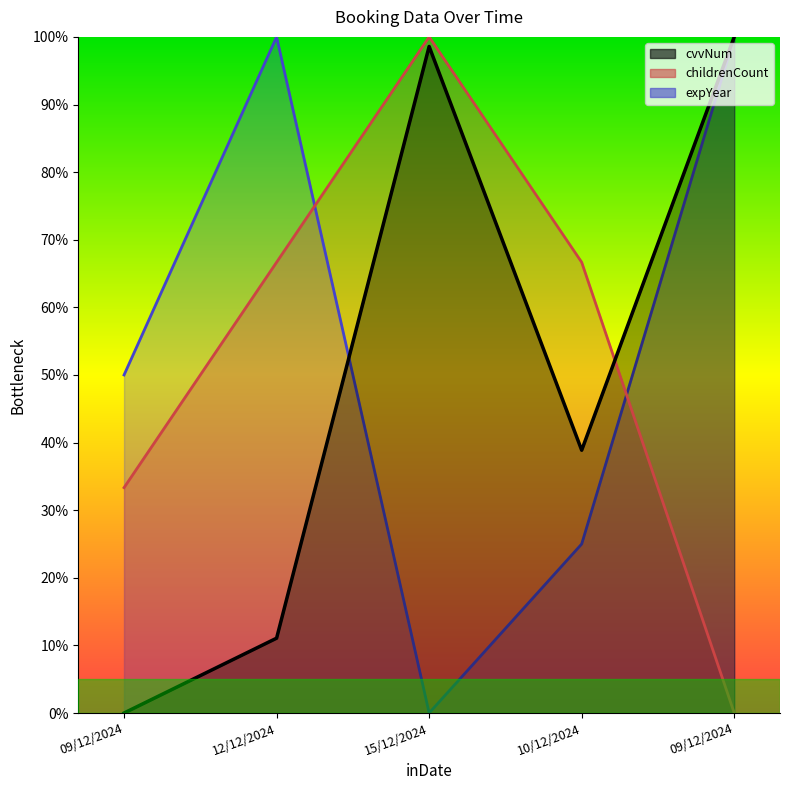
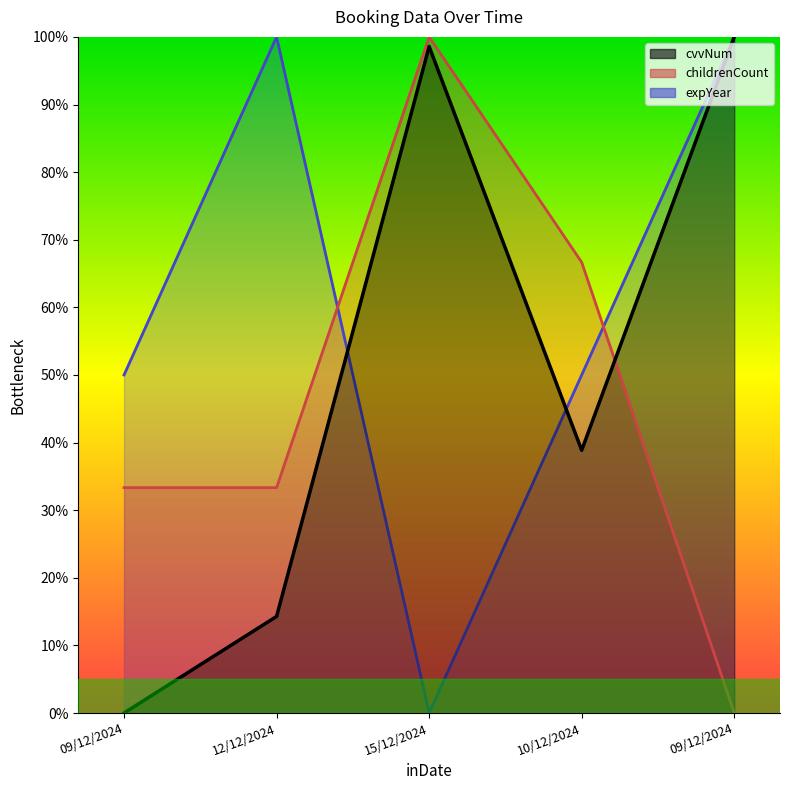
cvvNum, 12/12/2024: 11% -> 14%
childrenCount, 12/12/2024: 67% -> 33%
expYear, 10/12/2024: 25% -> 50%
